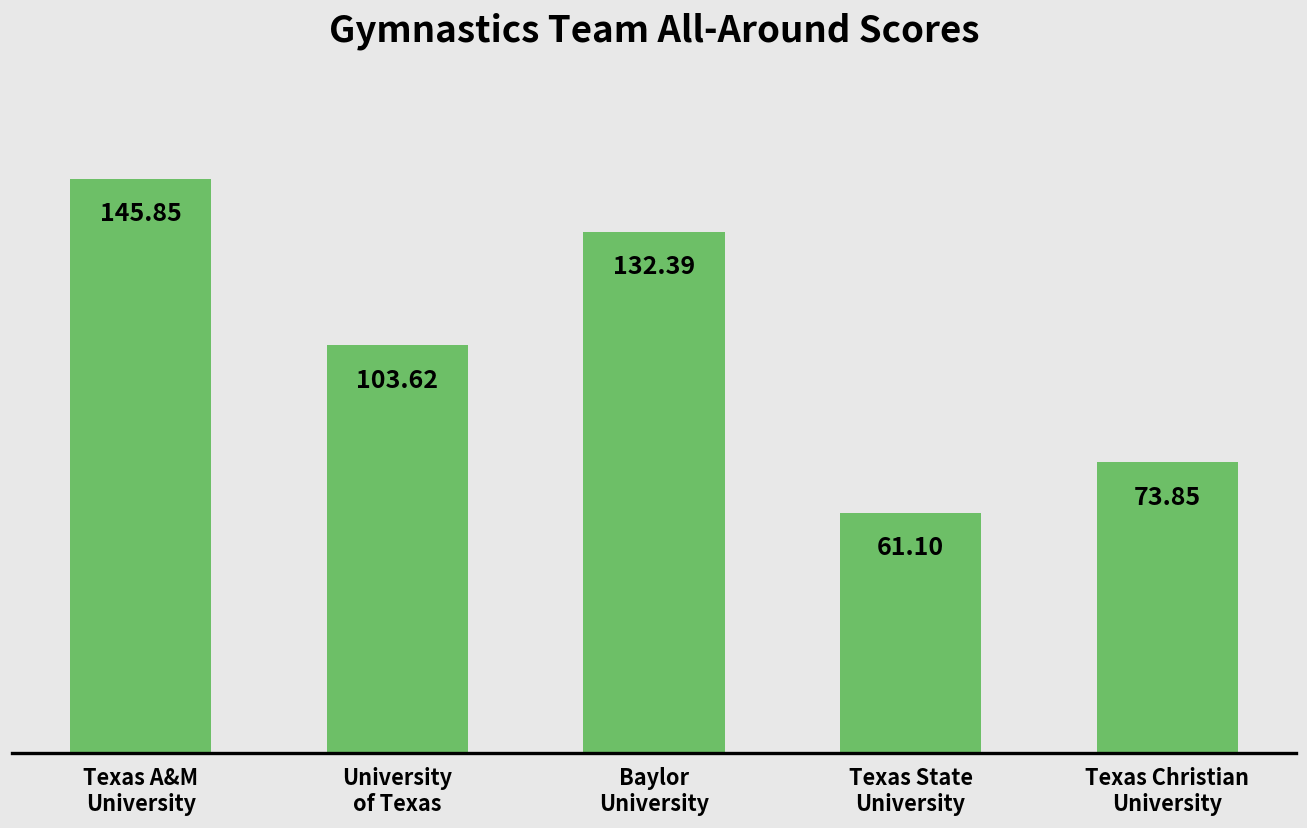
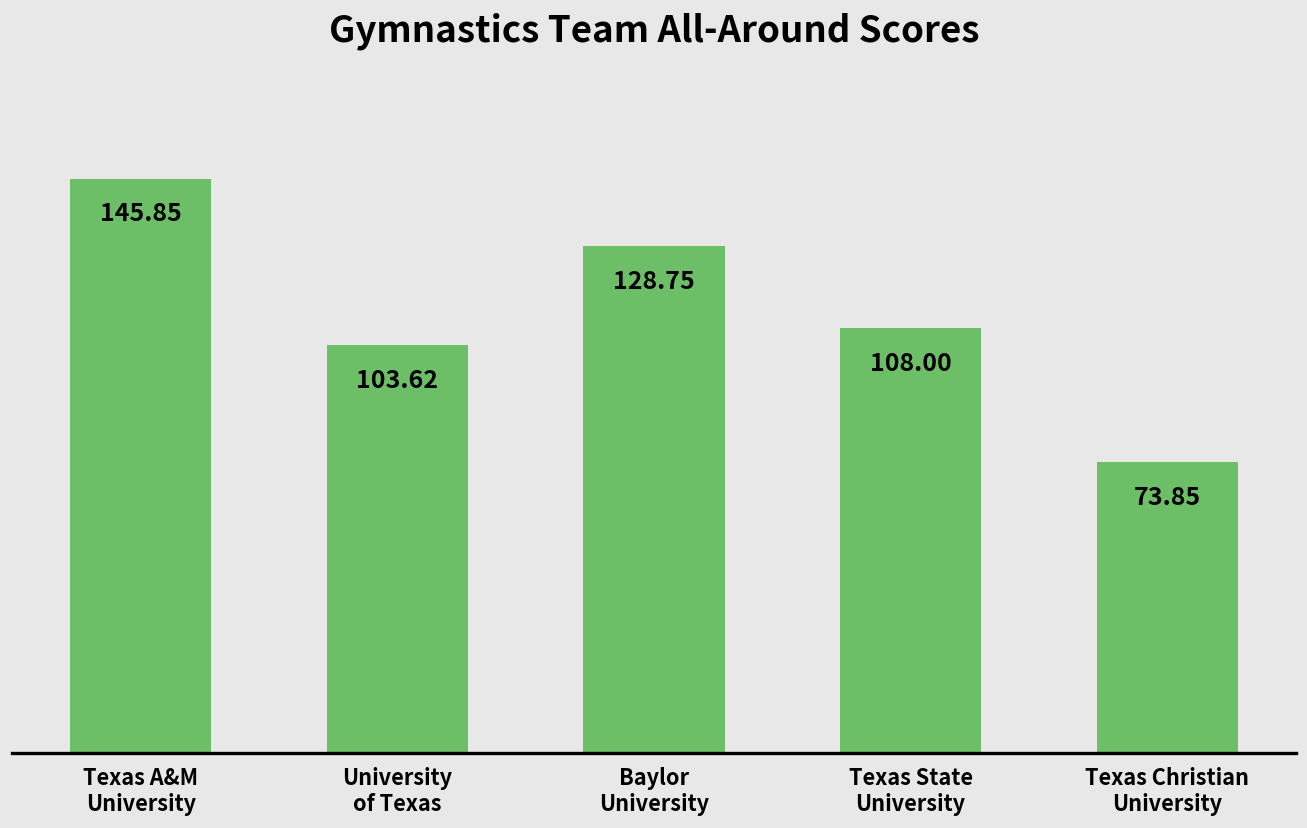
Baylor University: 132.39 -> 128.75
Texas State University: 61.10 -> 108.00
